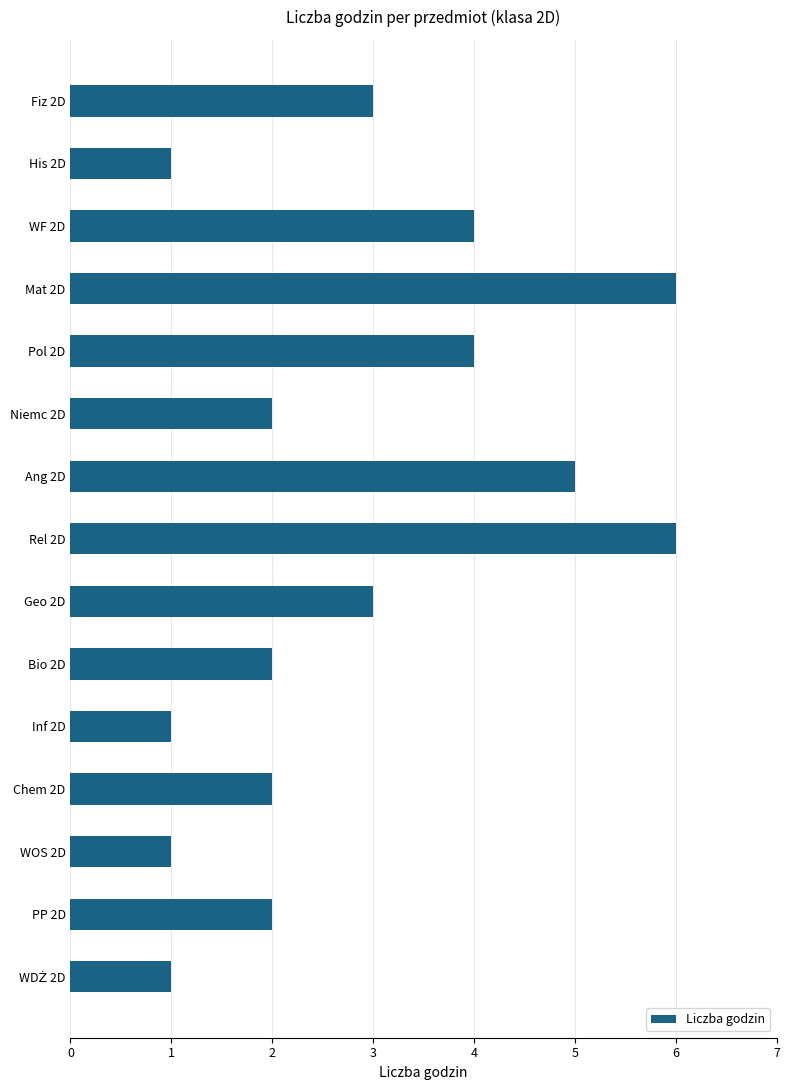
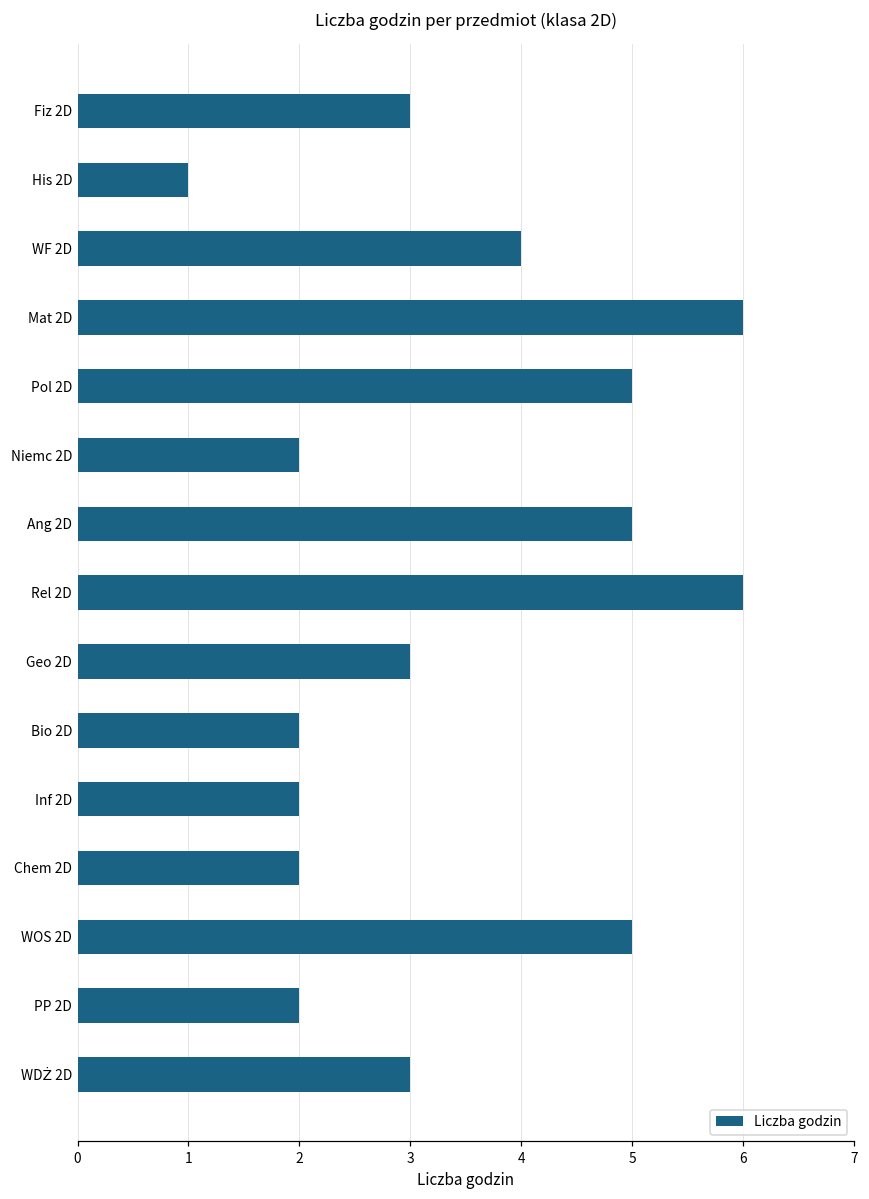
Pol 2D: 4 -> 5
Inf 2D: 1 -> 2
WOS 2D: 1 -> 5
WDŻ 2D: 1 -> 3
